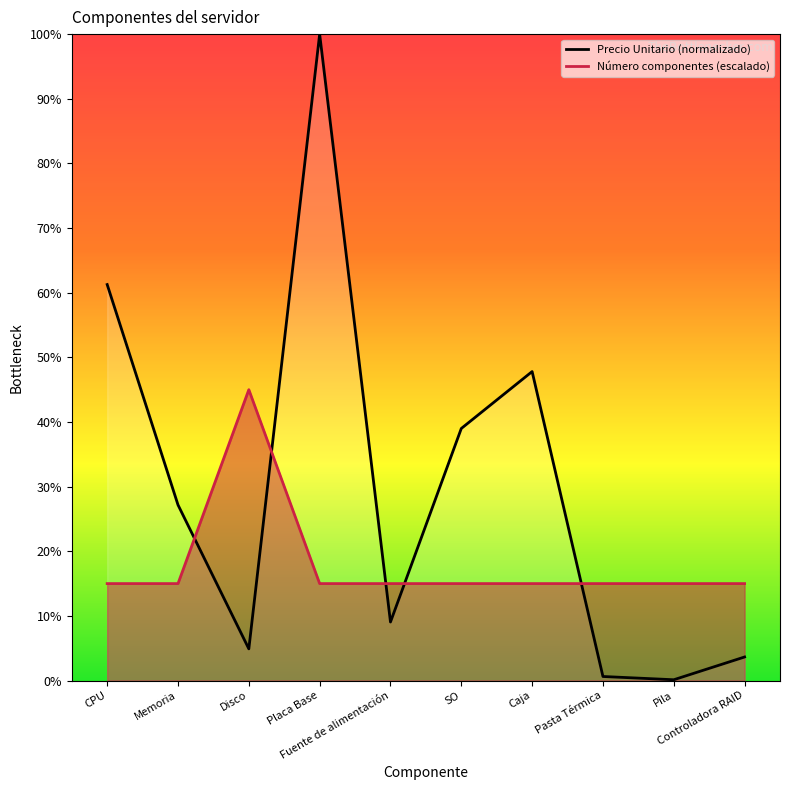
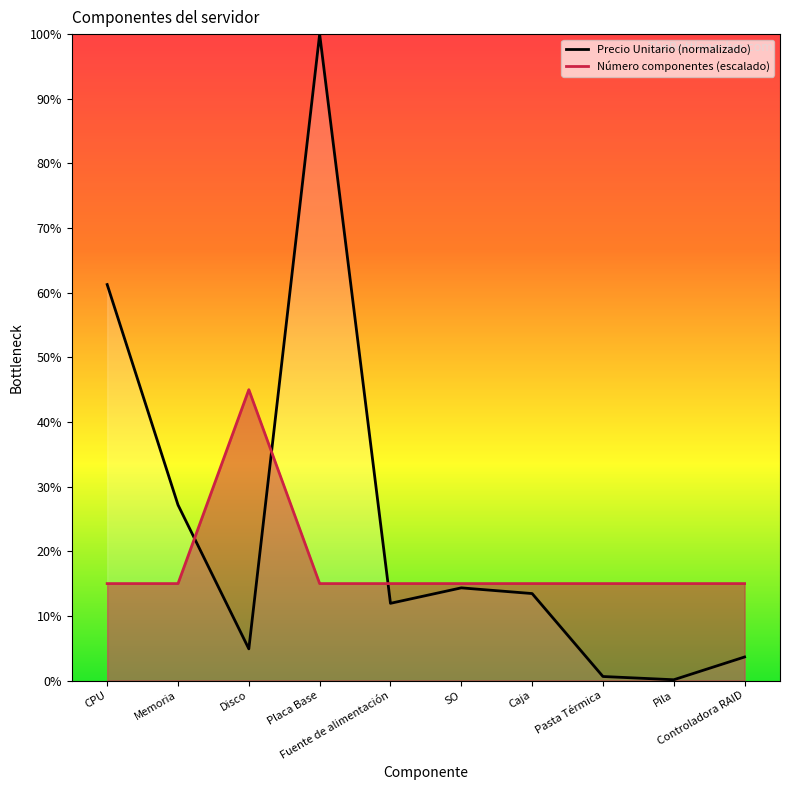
Precio Unitario (normalizado), Fuente de alimentación: 9% -> 12%
Precio Unitario (normalizado), SO: 39% -> 14%
Precio Unitario (normalizado), Caja: 48% -> 13%
